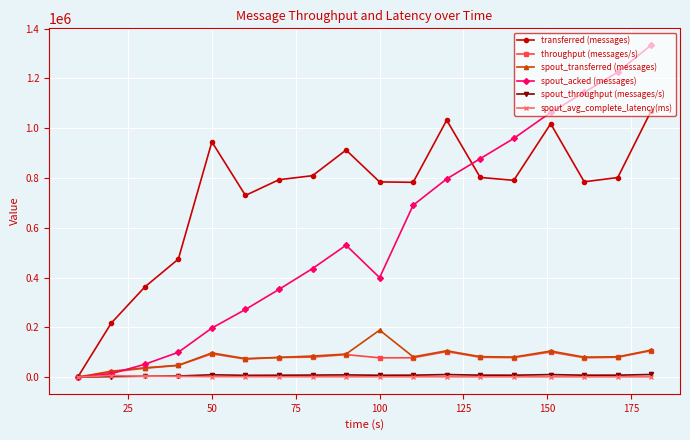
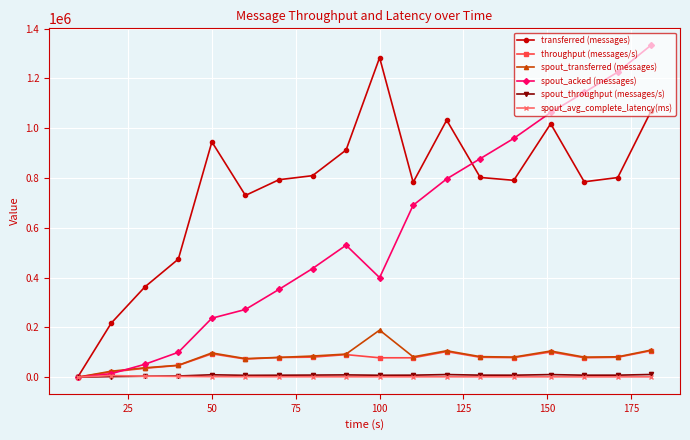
spout_acked (messages), 50: 200000 -> 240000
transferred (messages), 100: 780000 -> 1280000
